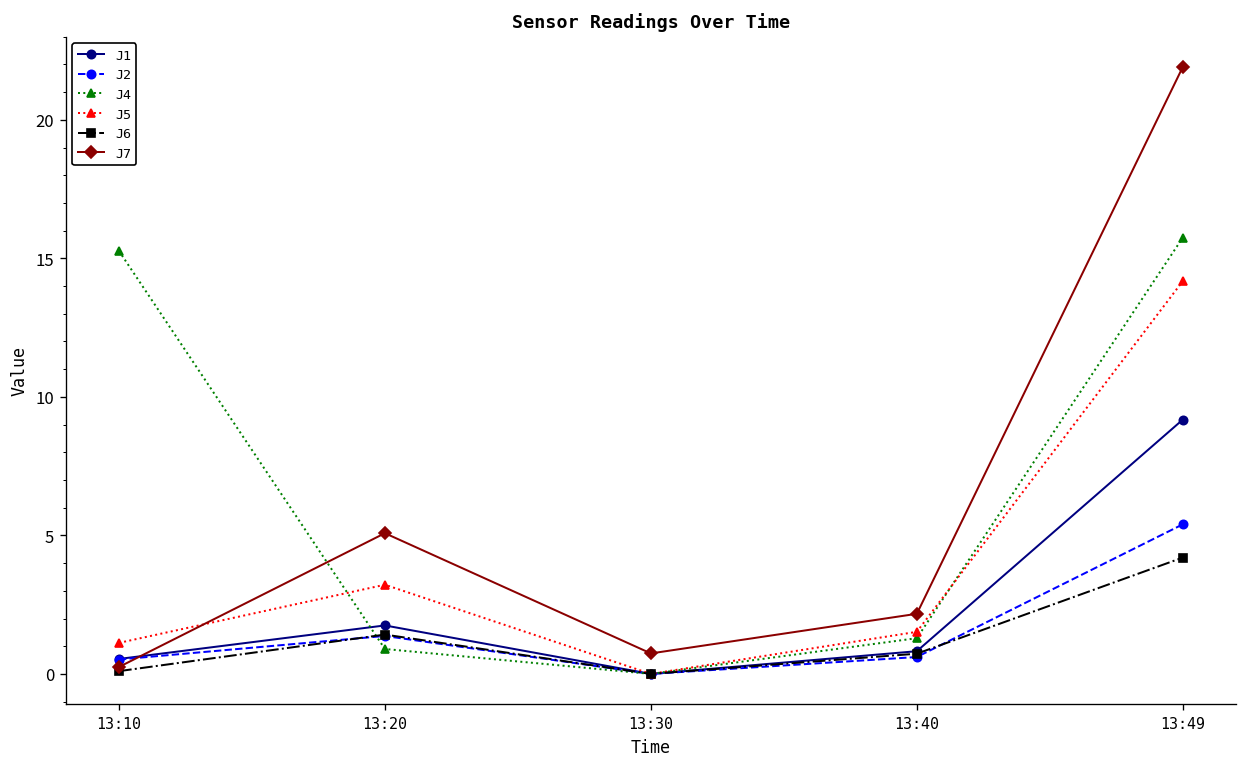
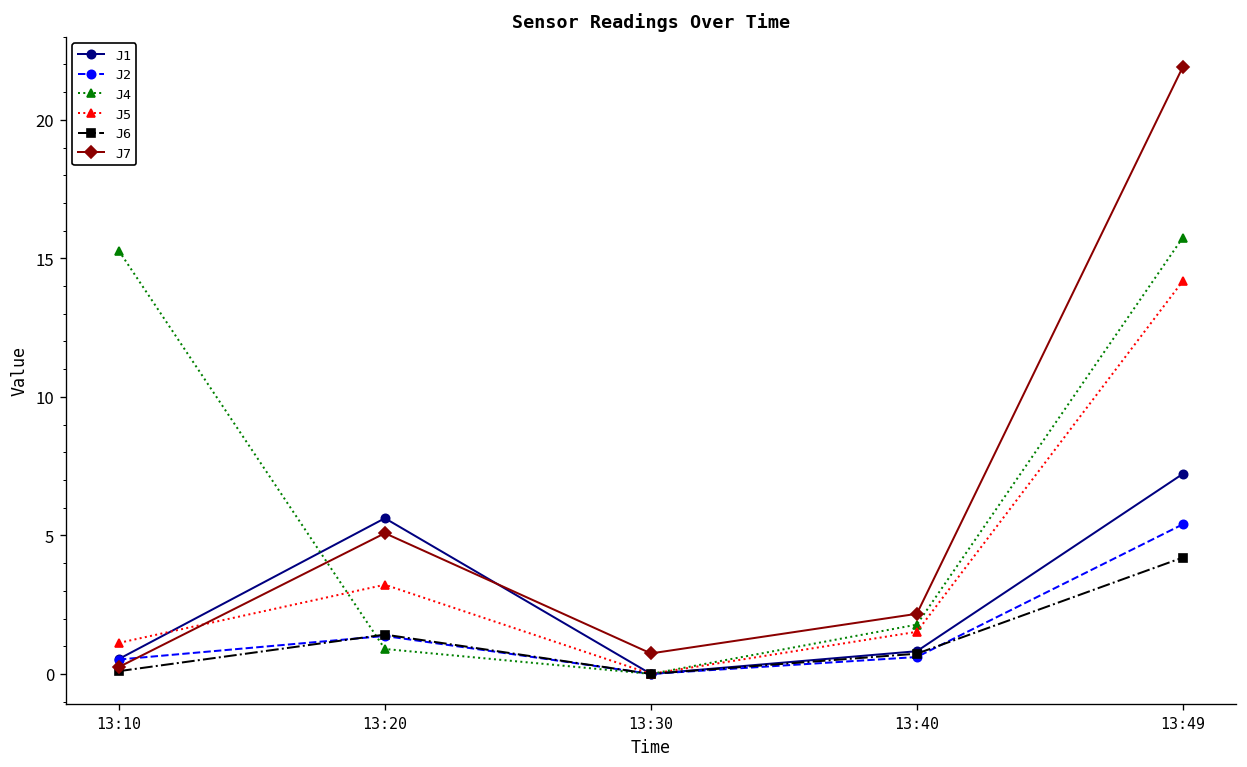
J1, 13:20: 1.8 -> 5.6
J4, 13:40: 1.3 -> 1.8
J1, 13:49: 9.2 -> 7.2
